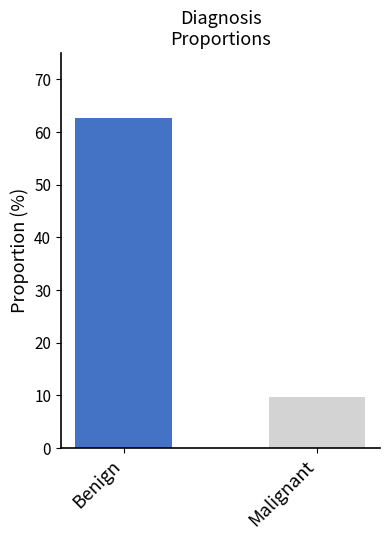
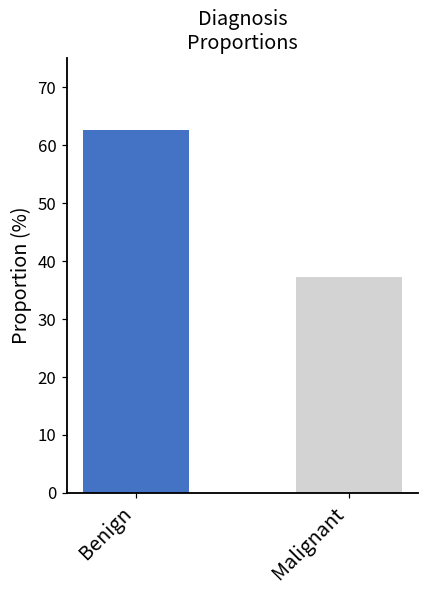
Malignant: 10 -> 37
